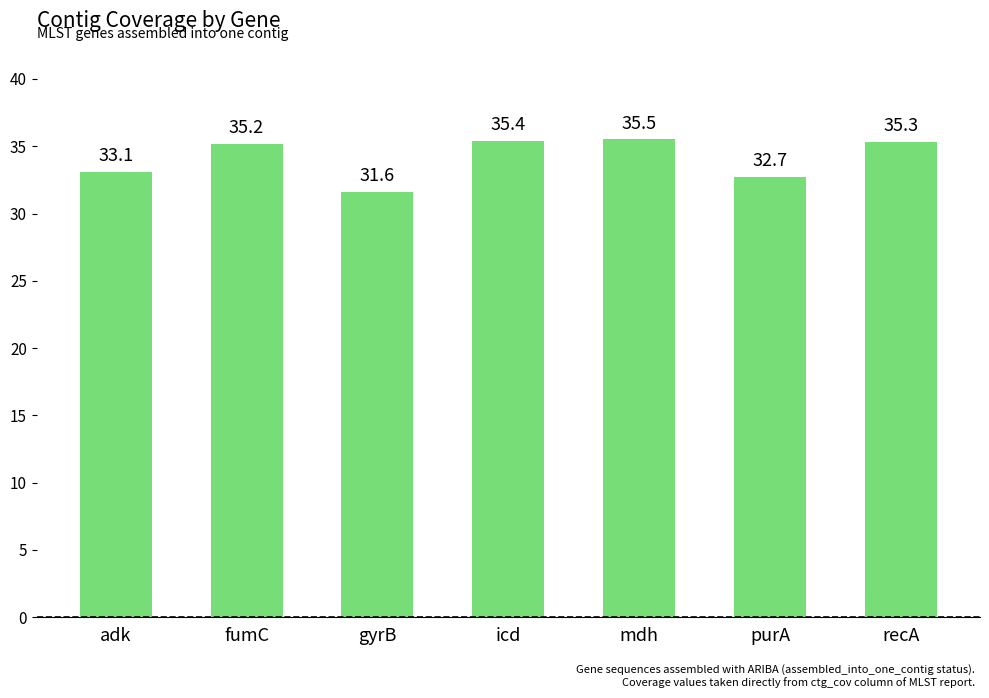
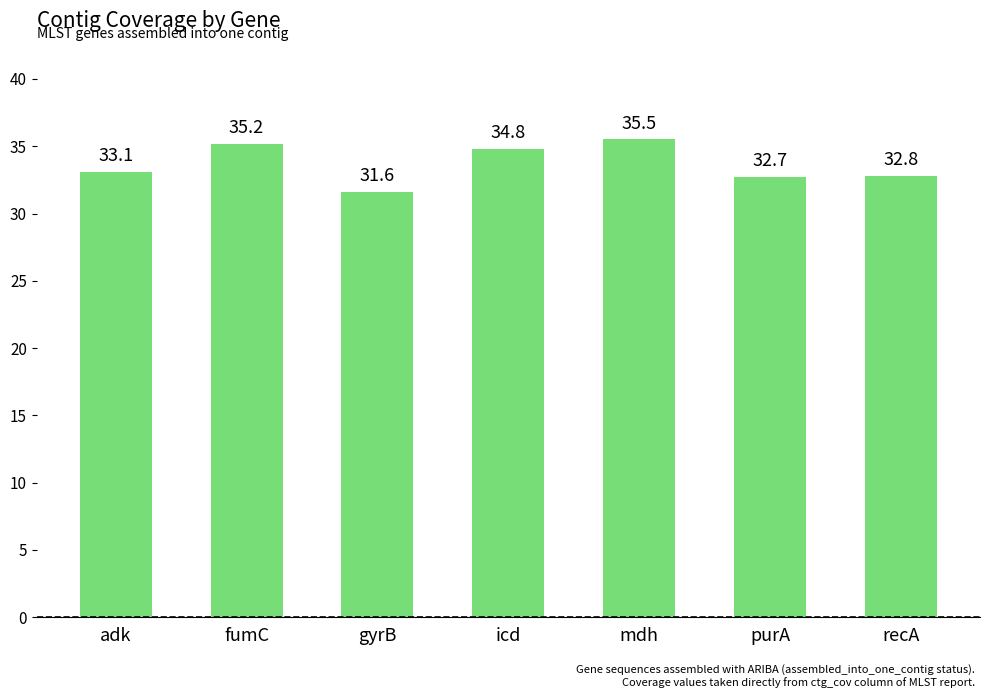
icd: 35.4 -> 34.8
recA: 35.3 -> 32.8
